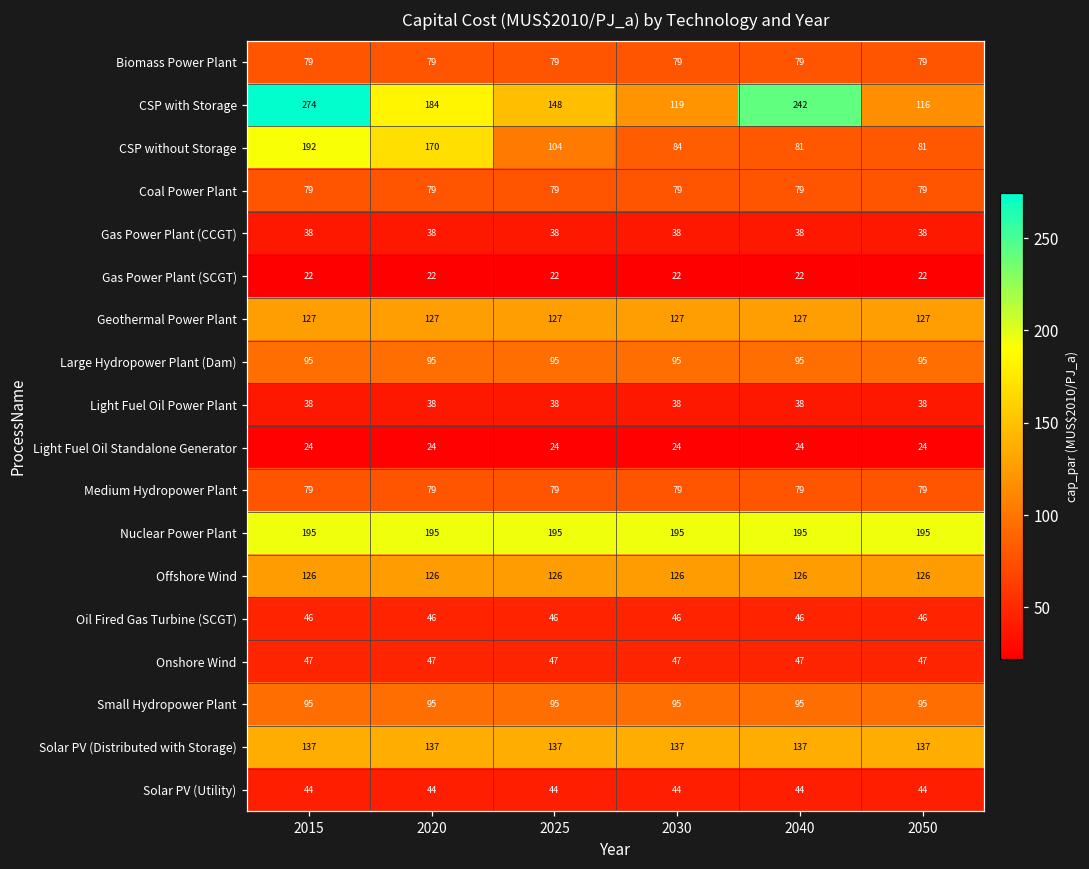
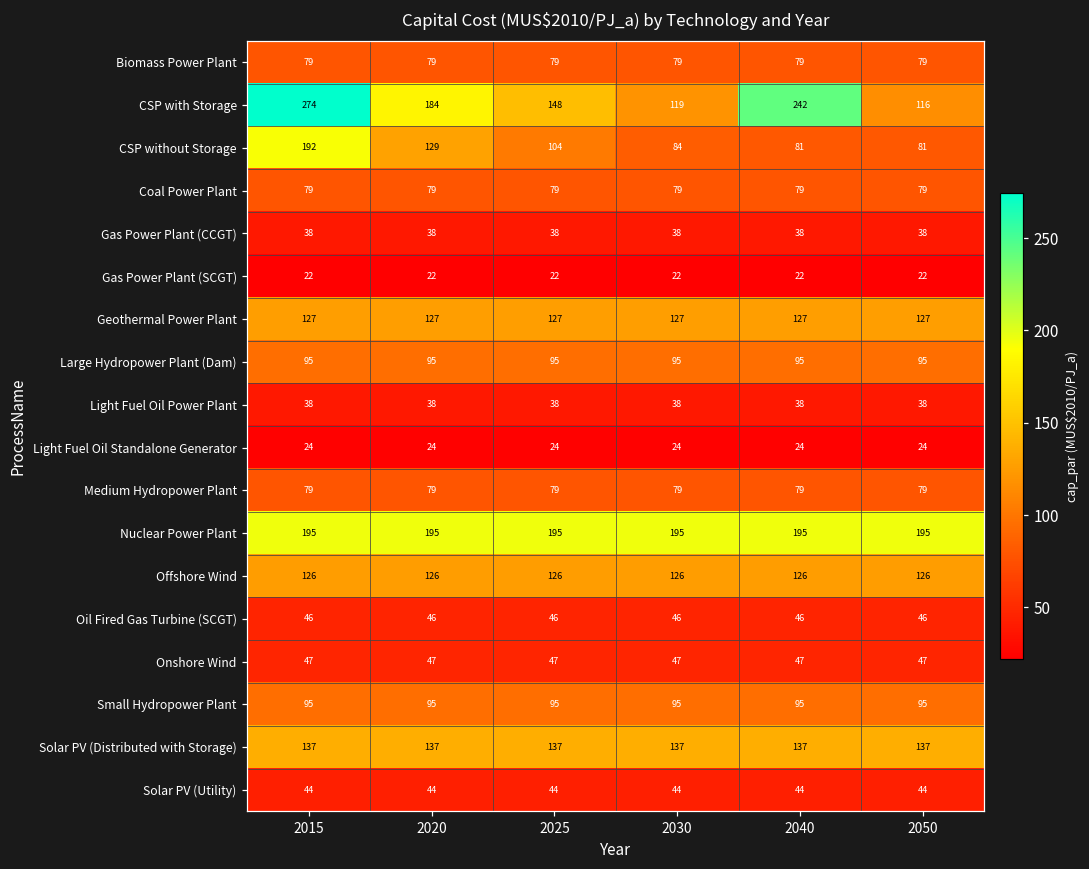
CSP without Storage, 2020: 170 -> 129
